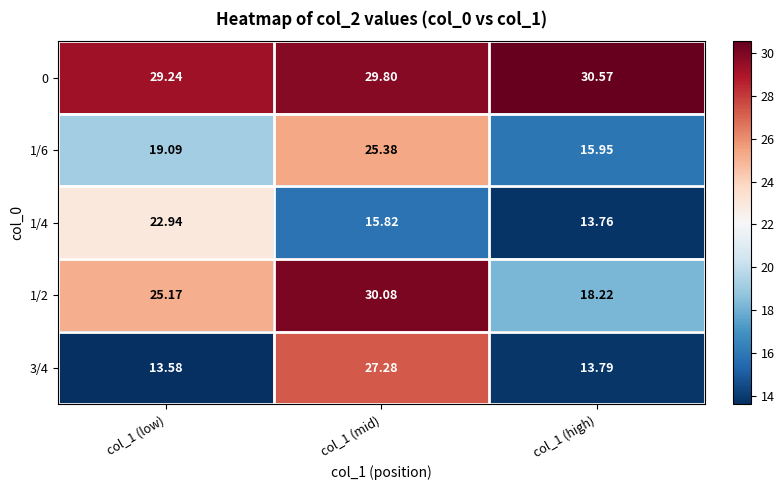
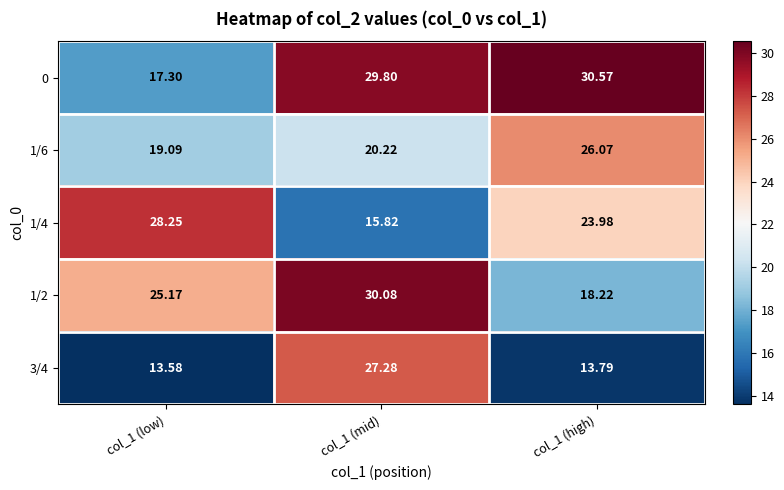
0, col_1 (low): 29.24 -> 17.30
1/6, col_1 (mid): 25.38 -> 20.22
1/6, col_1 (high): 15.95 -> 26.07
1/4, col_1 (low): 22.94 -> 28.25
1/4, col_1 (high): 13.76 -> 23.98
